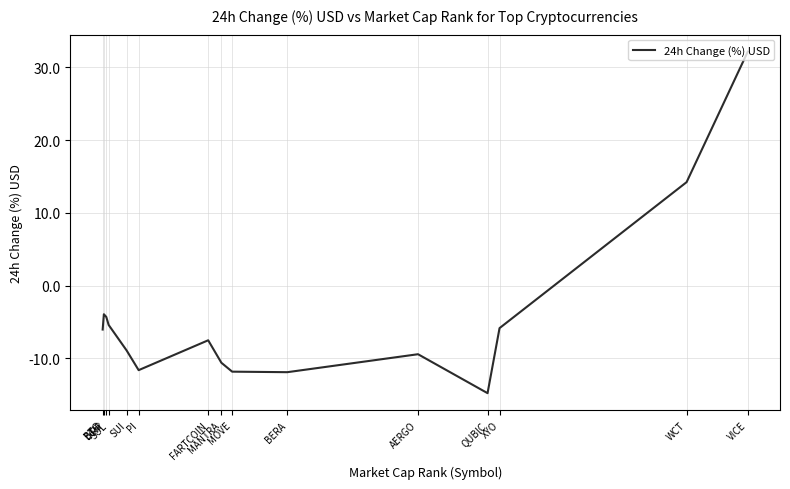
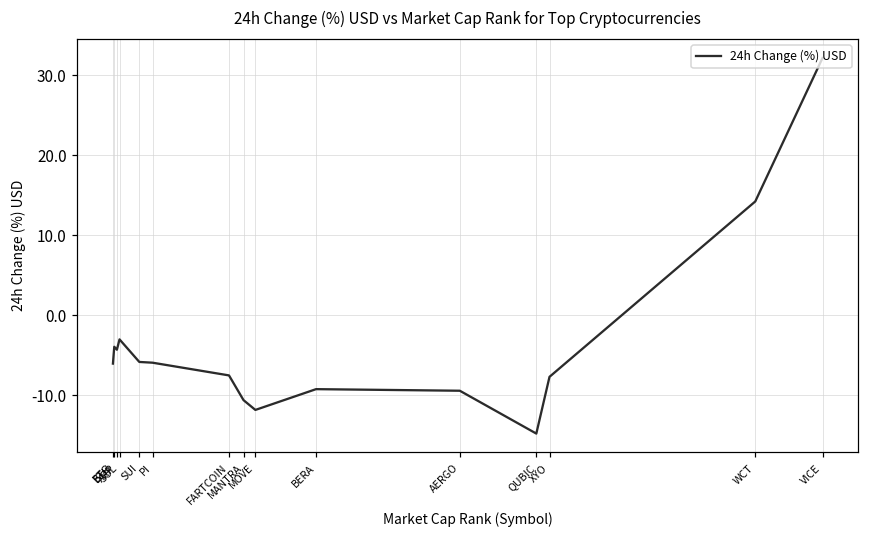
SOL: -5 -> -3
SUI: -9 -> -6
PI: -12 -> -6
BERA: -12 -> -9
XYO: -6 -> -8
